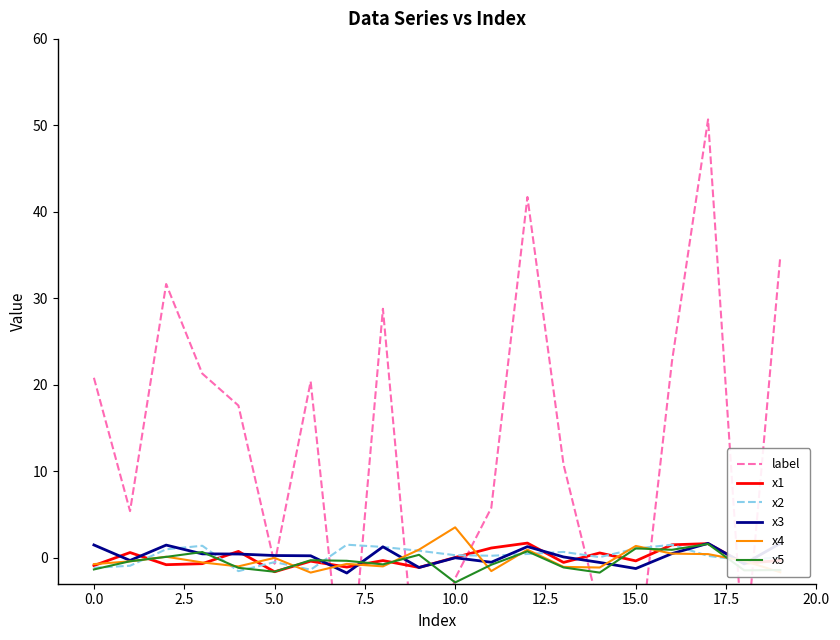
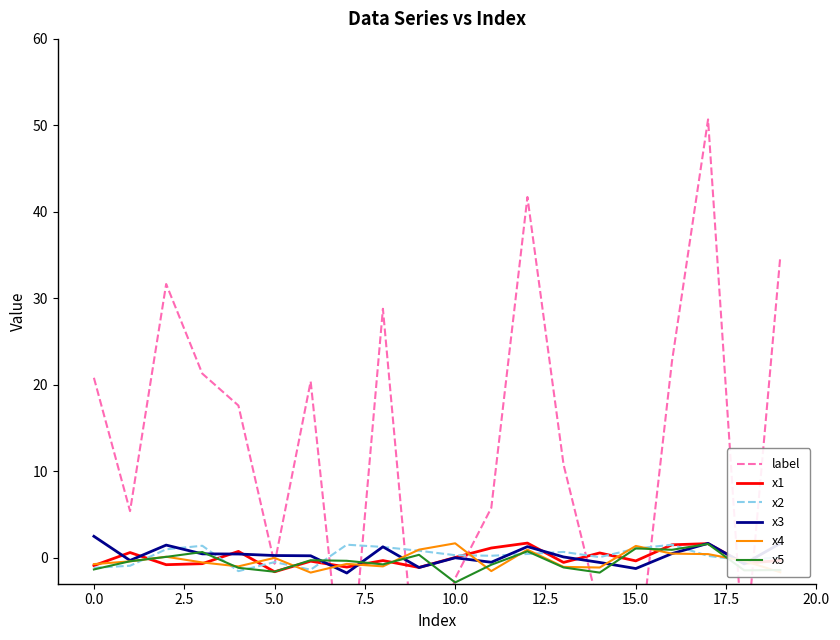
x3, 0.0: 1 -> 2
x4, 10.0: 4 -> 2
